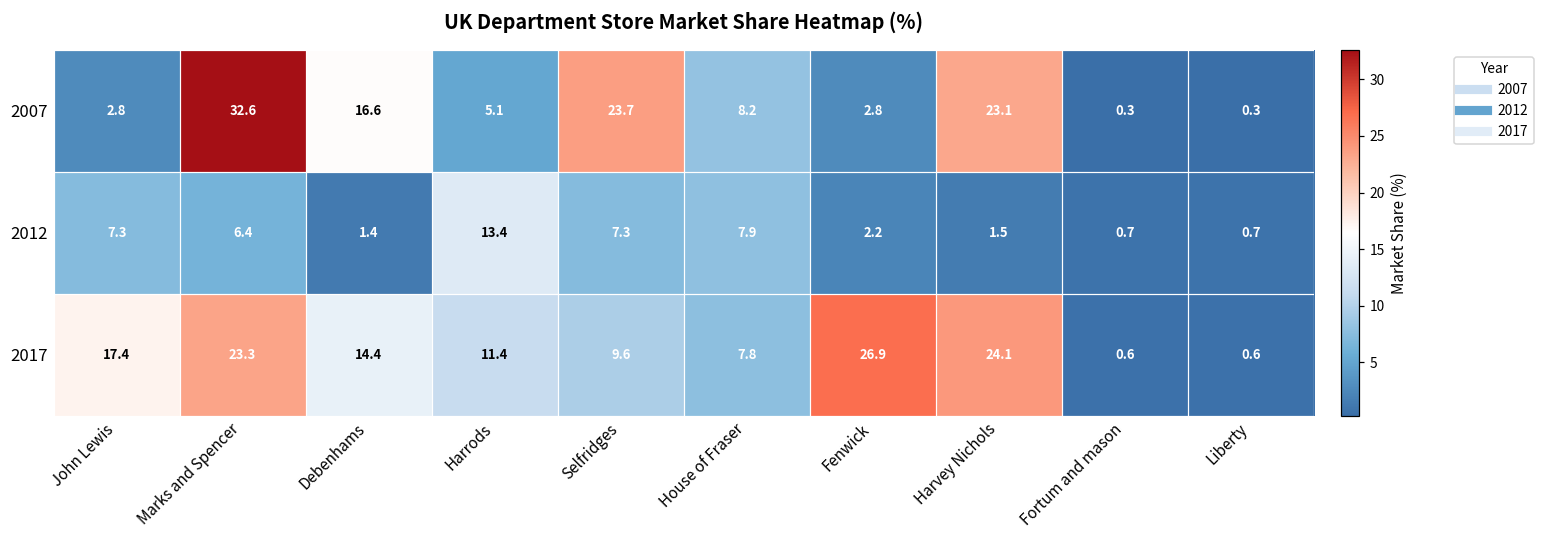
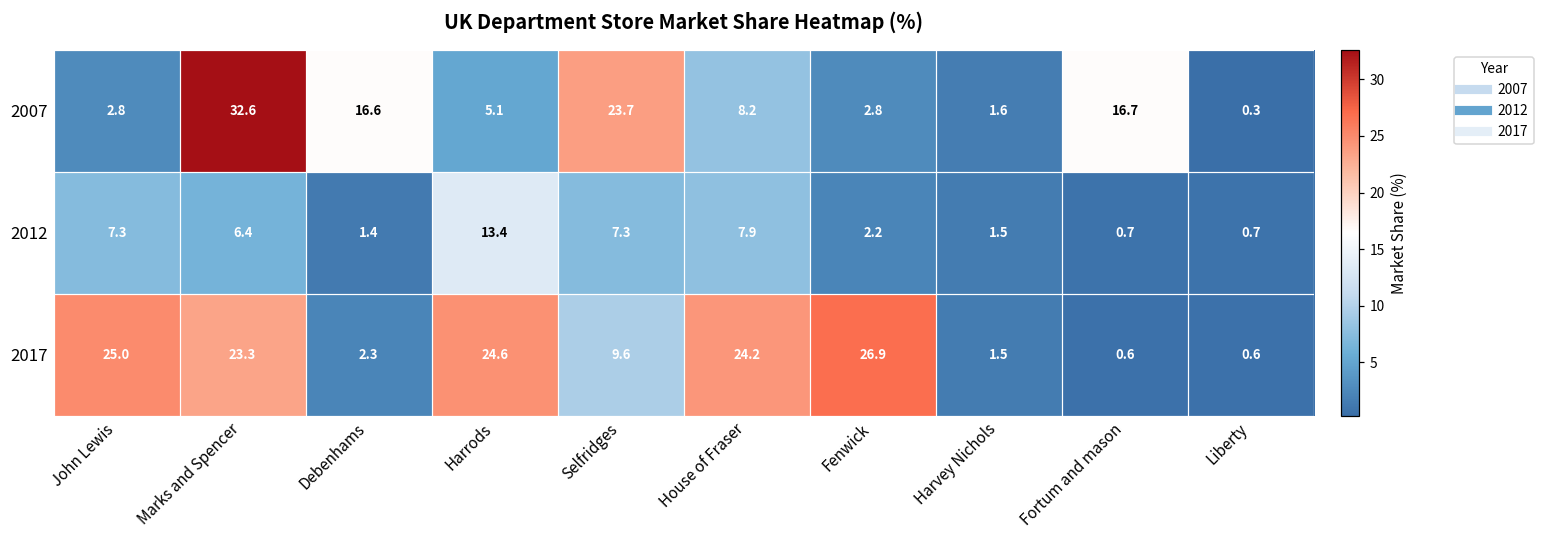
2007, Harvey Nichols: 23.1 -> 1.6
2007, Fortum and mason: 0.3 -> 16.7
2017, John Lewis: 17.4 -> 25.0
2017, Debenhams: 14.4 -> 2.3
2017, Harrods: 11.4 -> 24.6
2017, House of Fraser: 7.8 -> 24.2
2017, Harvey Nichols: 24.1 -> 1.5
